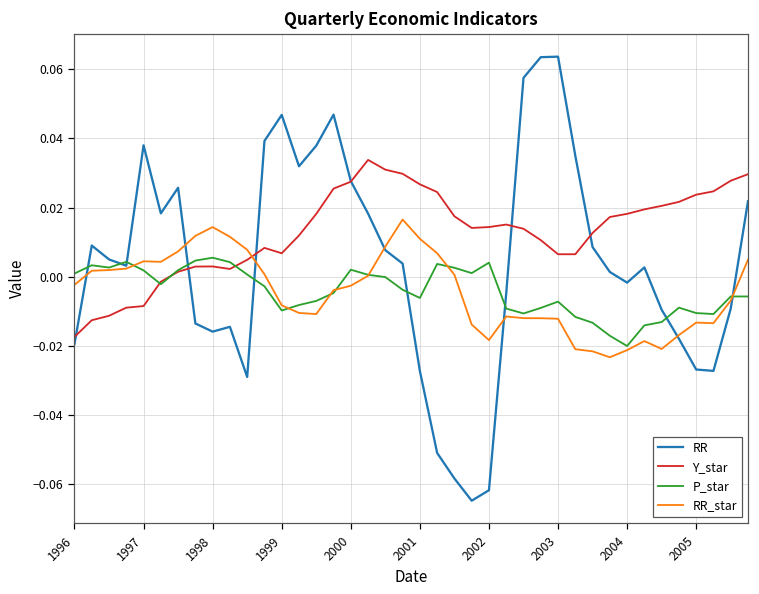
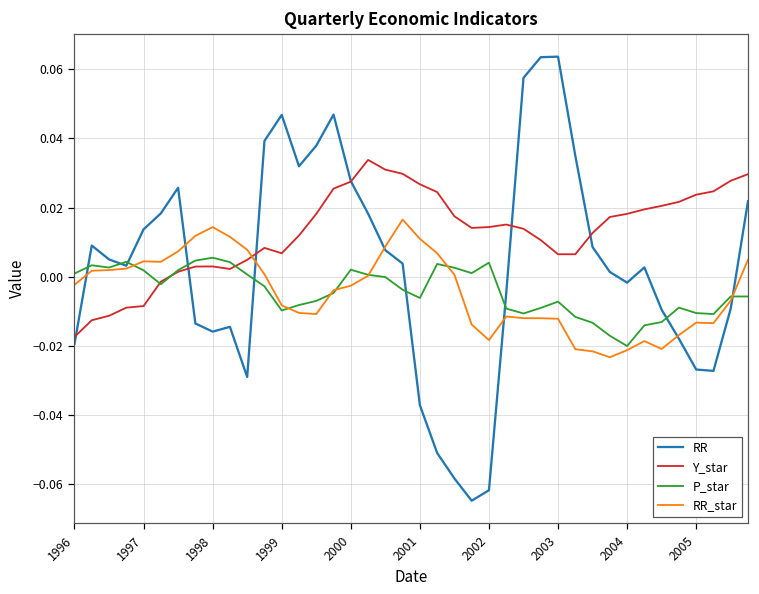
RR, 1997: 0.038 -> 0.014
RR, 2001: -0.027 -> -0.037
